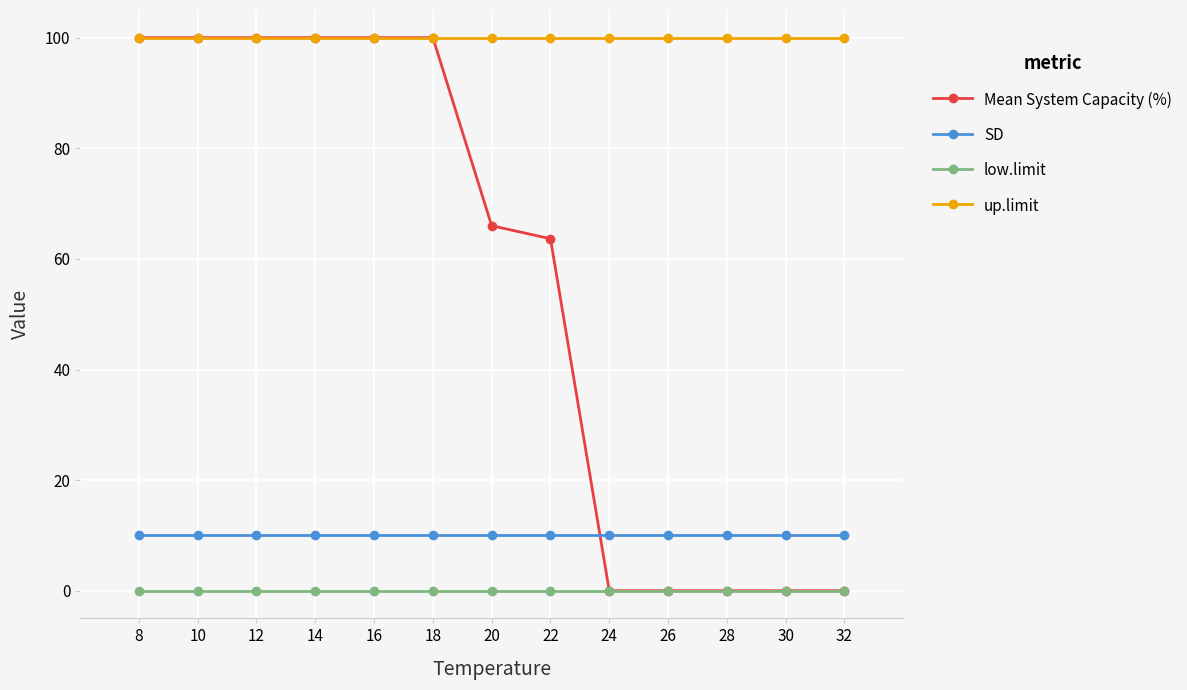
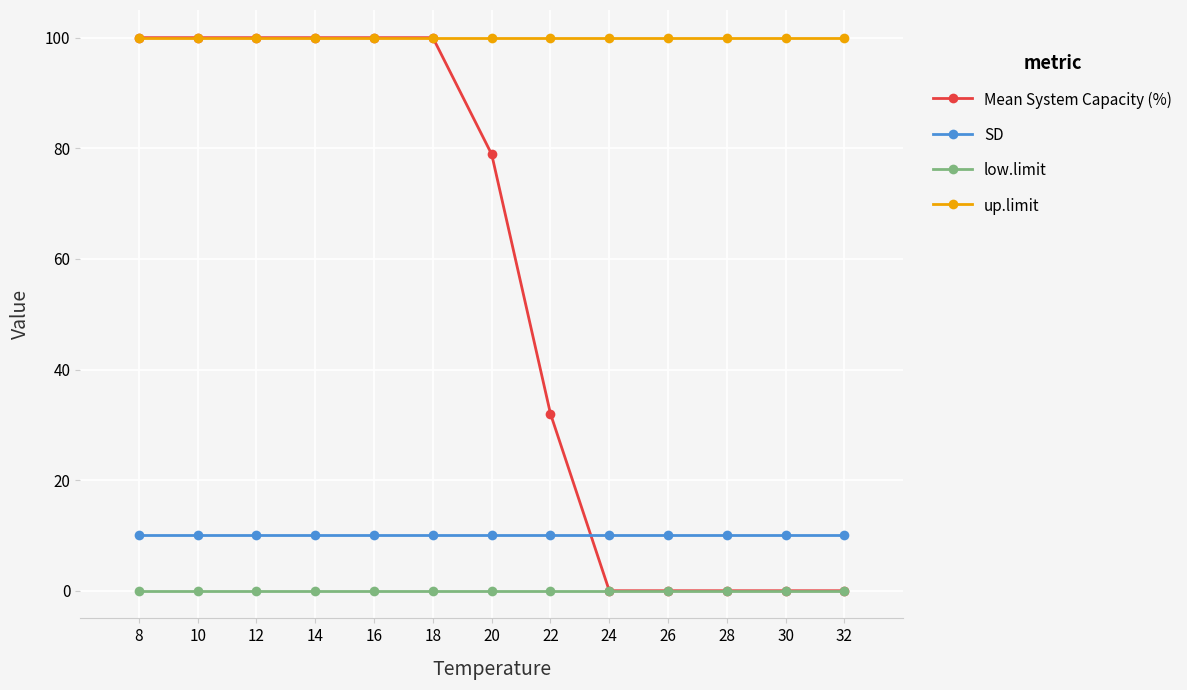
Mean System Capacity (%), 20: 66 -> 79
Mean System Capacity (%), 22: 64 -> 32
